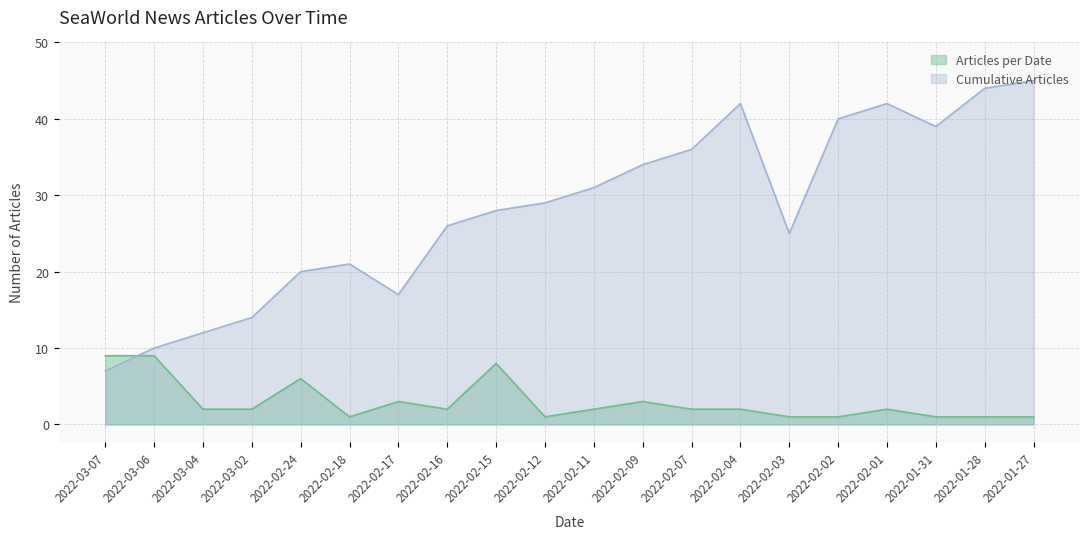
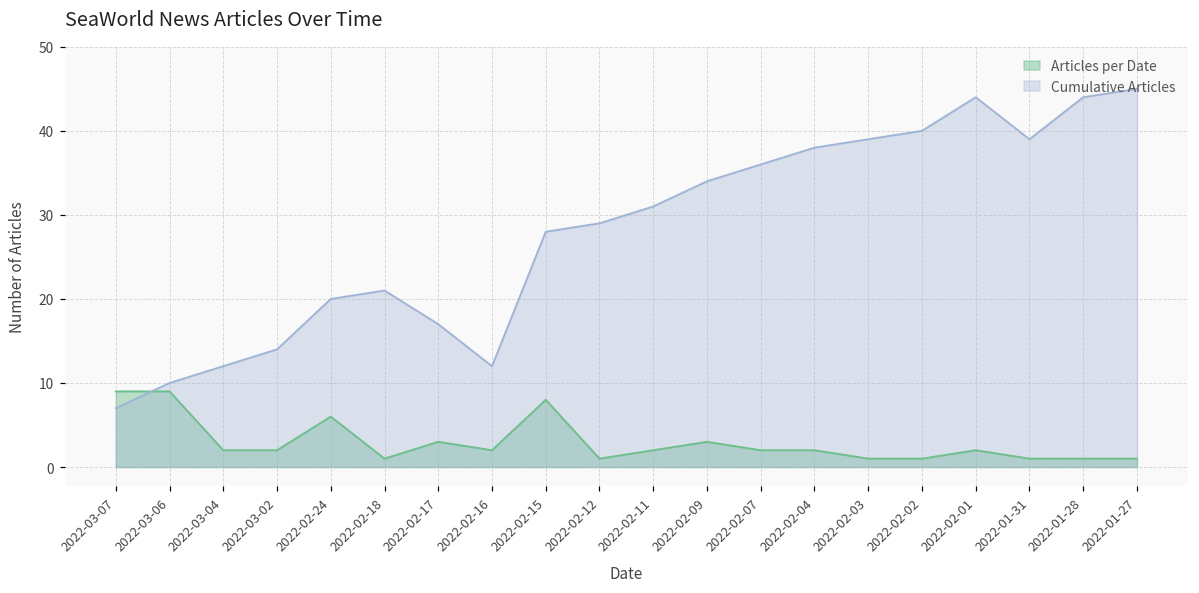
Cumulative Articles, 2022-02-16: 26 -> 12
Cumulative Articles, 2022-02-04: 42 -> 38
Cumulative Articles, 2022-02-03: 25 -> 39
Cumulative Articles, 2022-02-01: 42 -> 44
